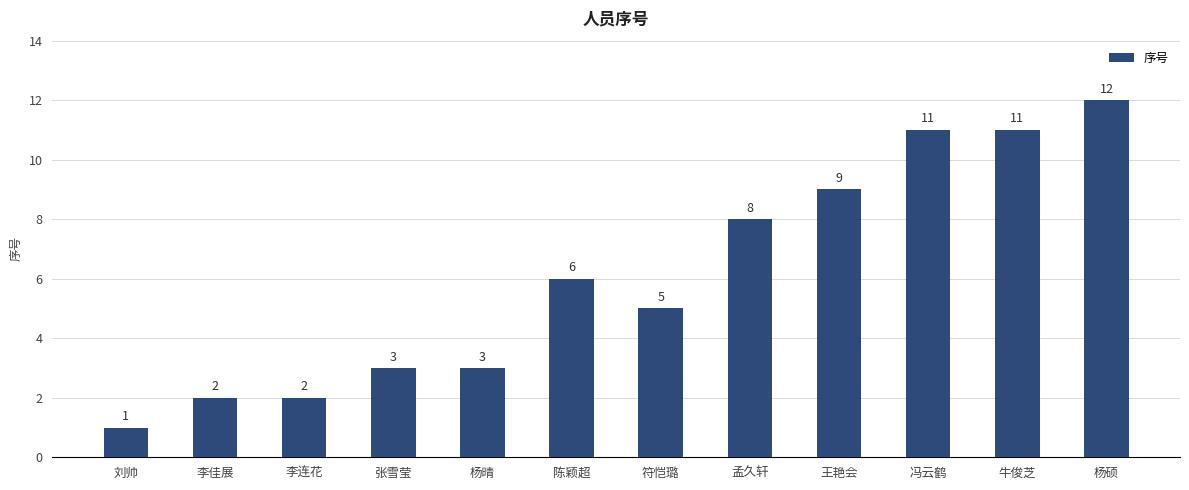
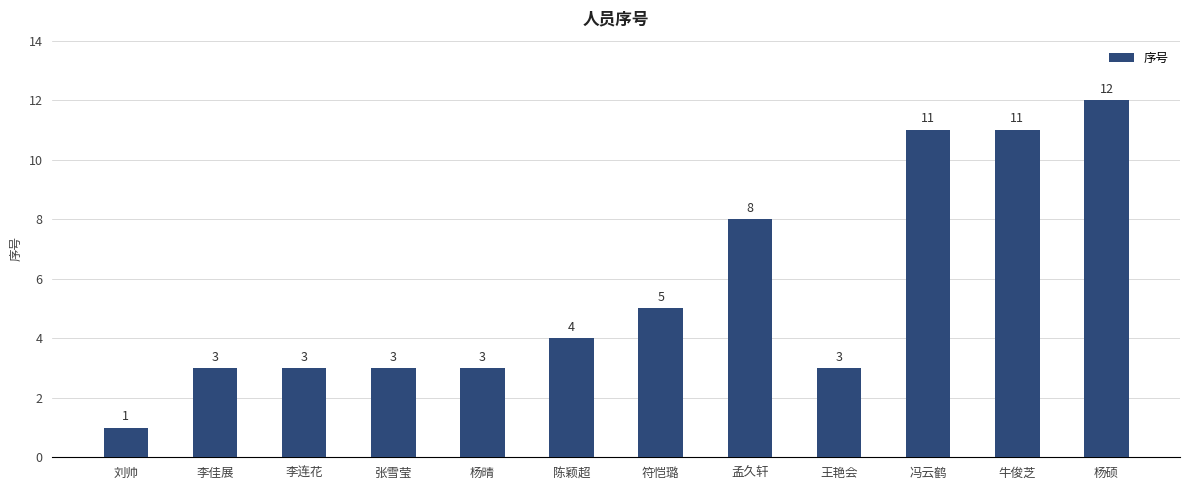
李佳展: 2 -> 3
李连花: 2 -> 3
陈颖超: 6 -> 4
王艳会: 9 -> 3
